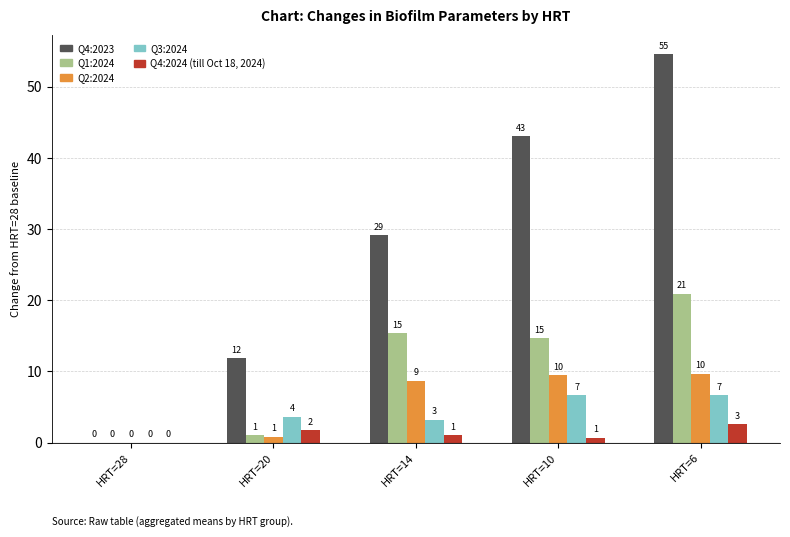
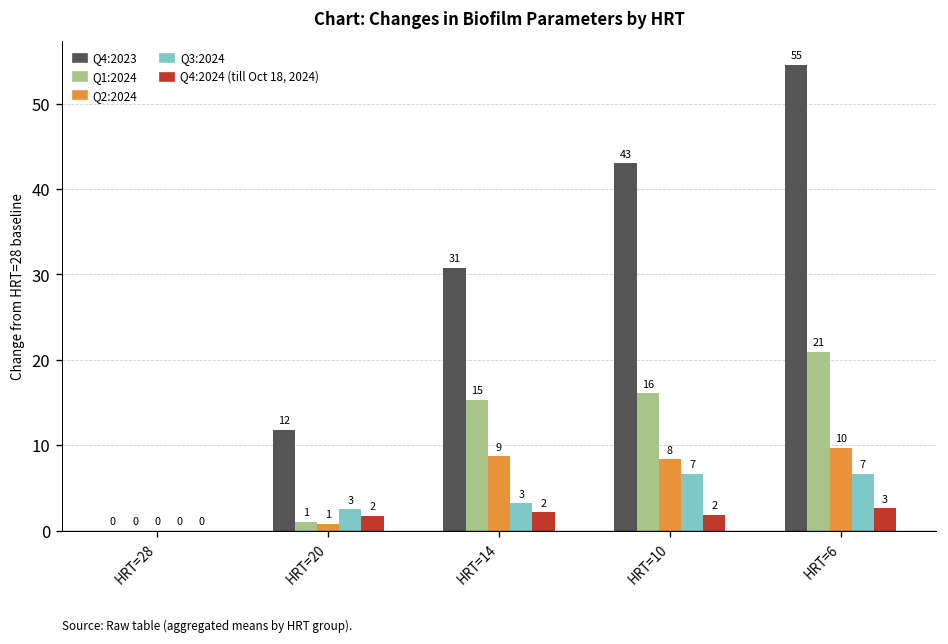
Q3:2024, HRT=20: 4 -> 3
Q4:2023, HRT=14: 29 -> 31
Q4:2024 (till Oct 18, 2024), HRT=14: 1 -> 2
Q1:2024, HRT=10: 15 -> 16
Q2:2024, HRT=10: 10 -> 8
Q4:2024 (till Oct 18, 2024), HRT=10: 1 -> 2
